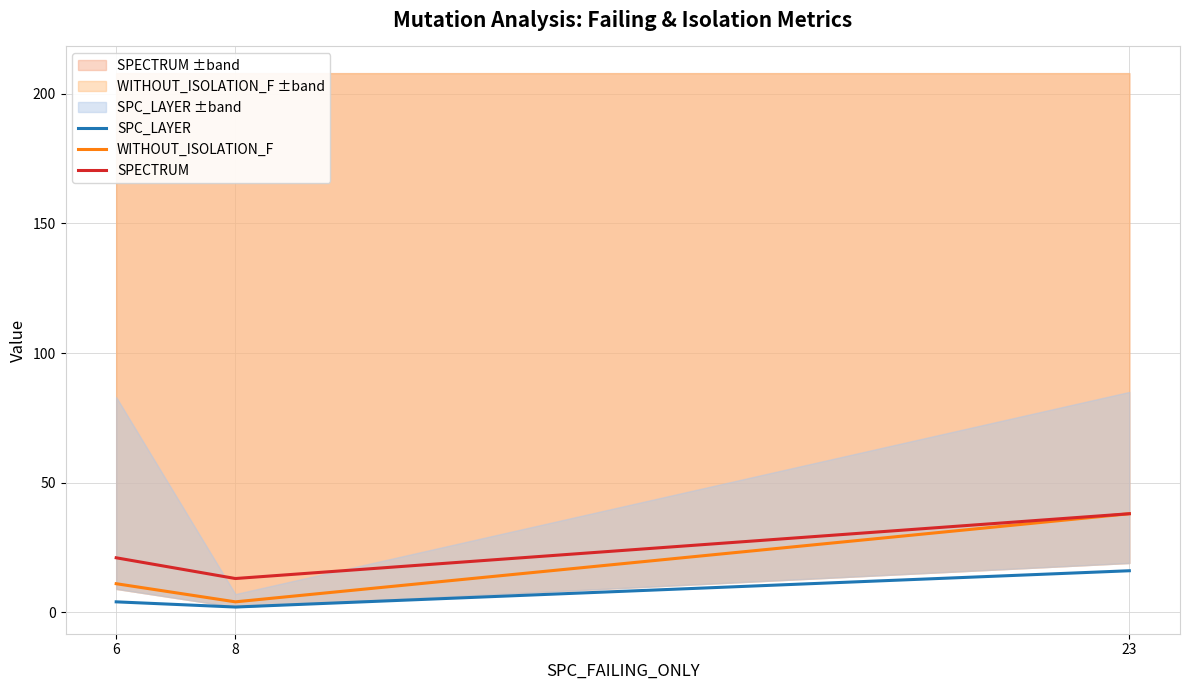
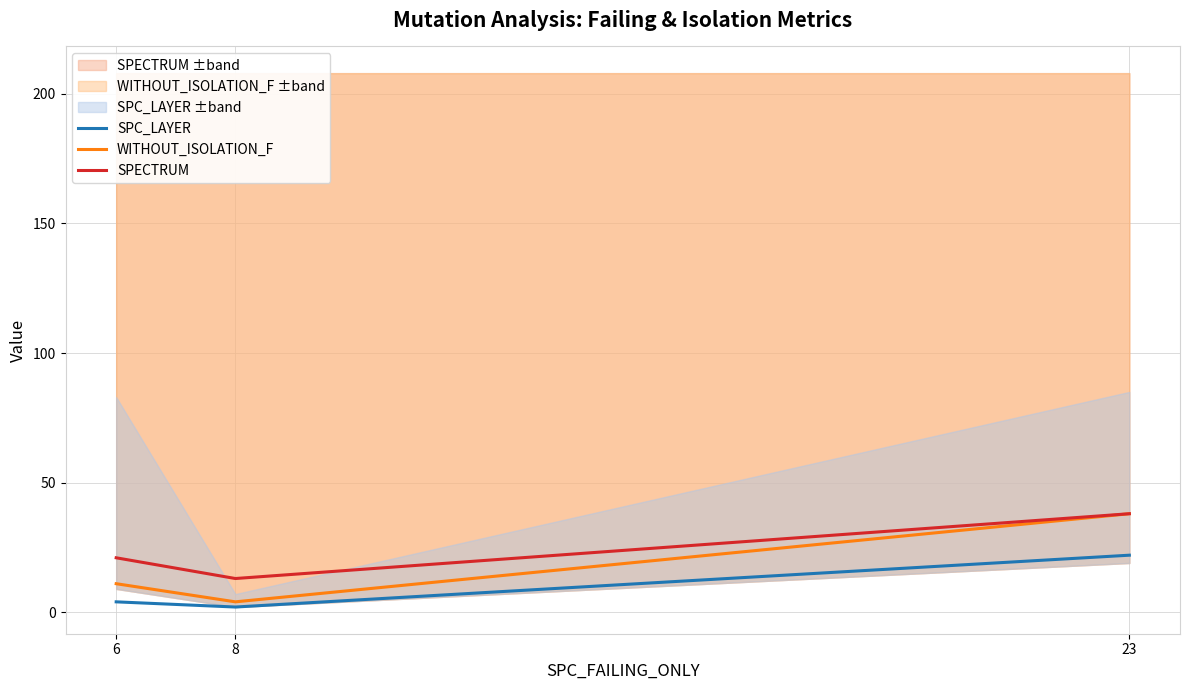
SPC_LAYER, 23: 16 -> 22
